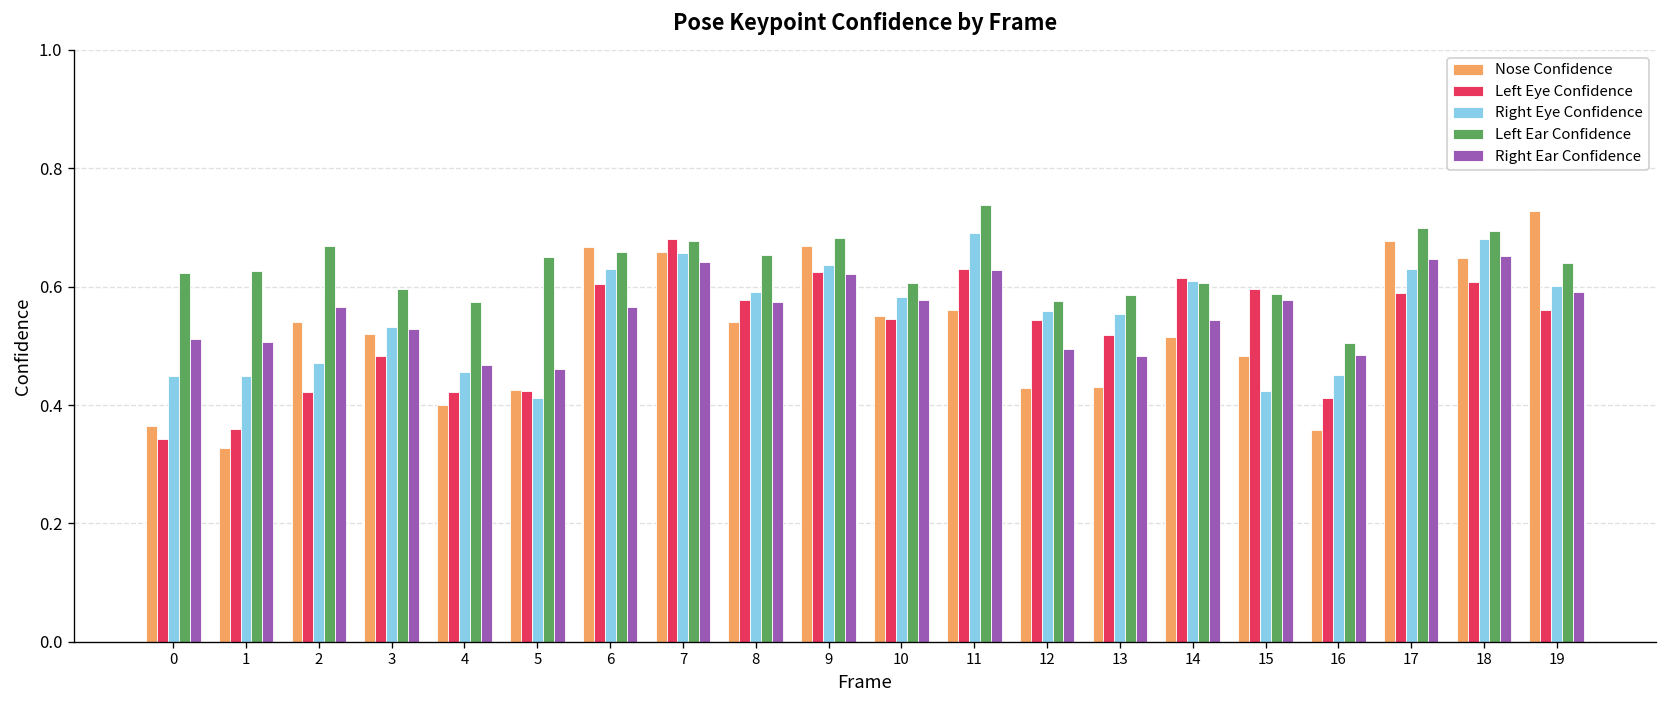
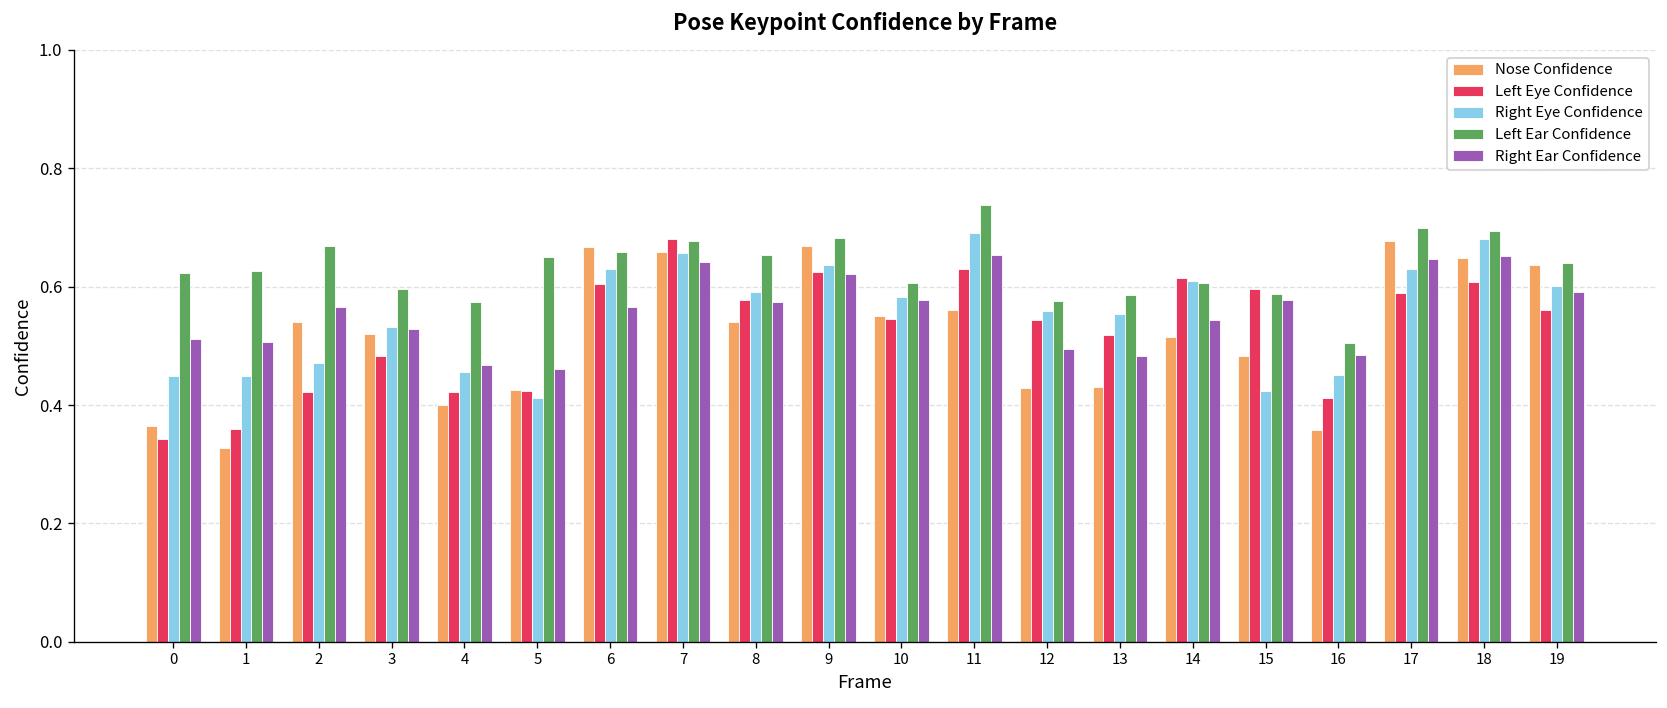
Right Ear Confidence, 11: 0.63 -> 0.65
Nose Confidence, 19: 0.73 -> 0.64
